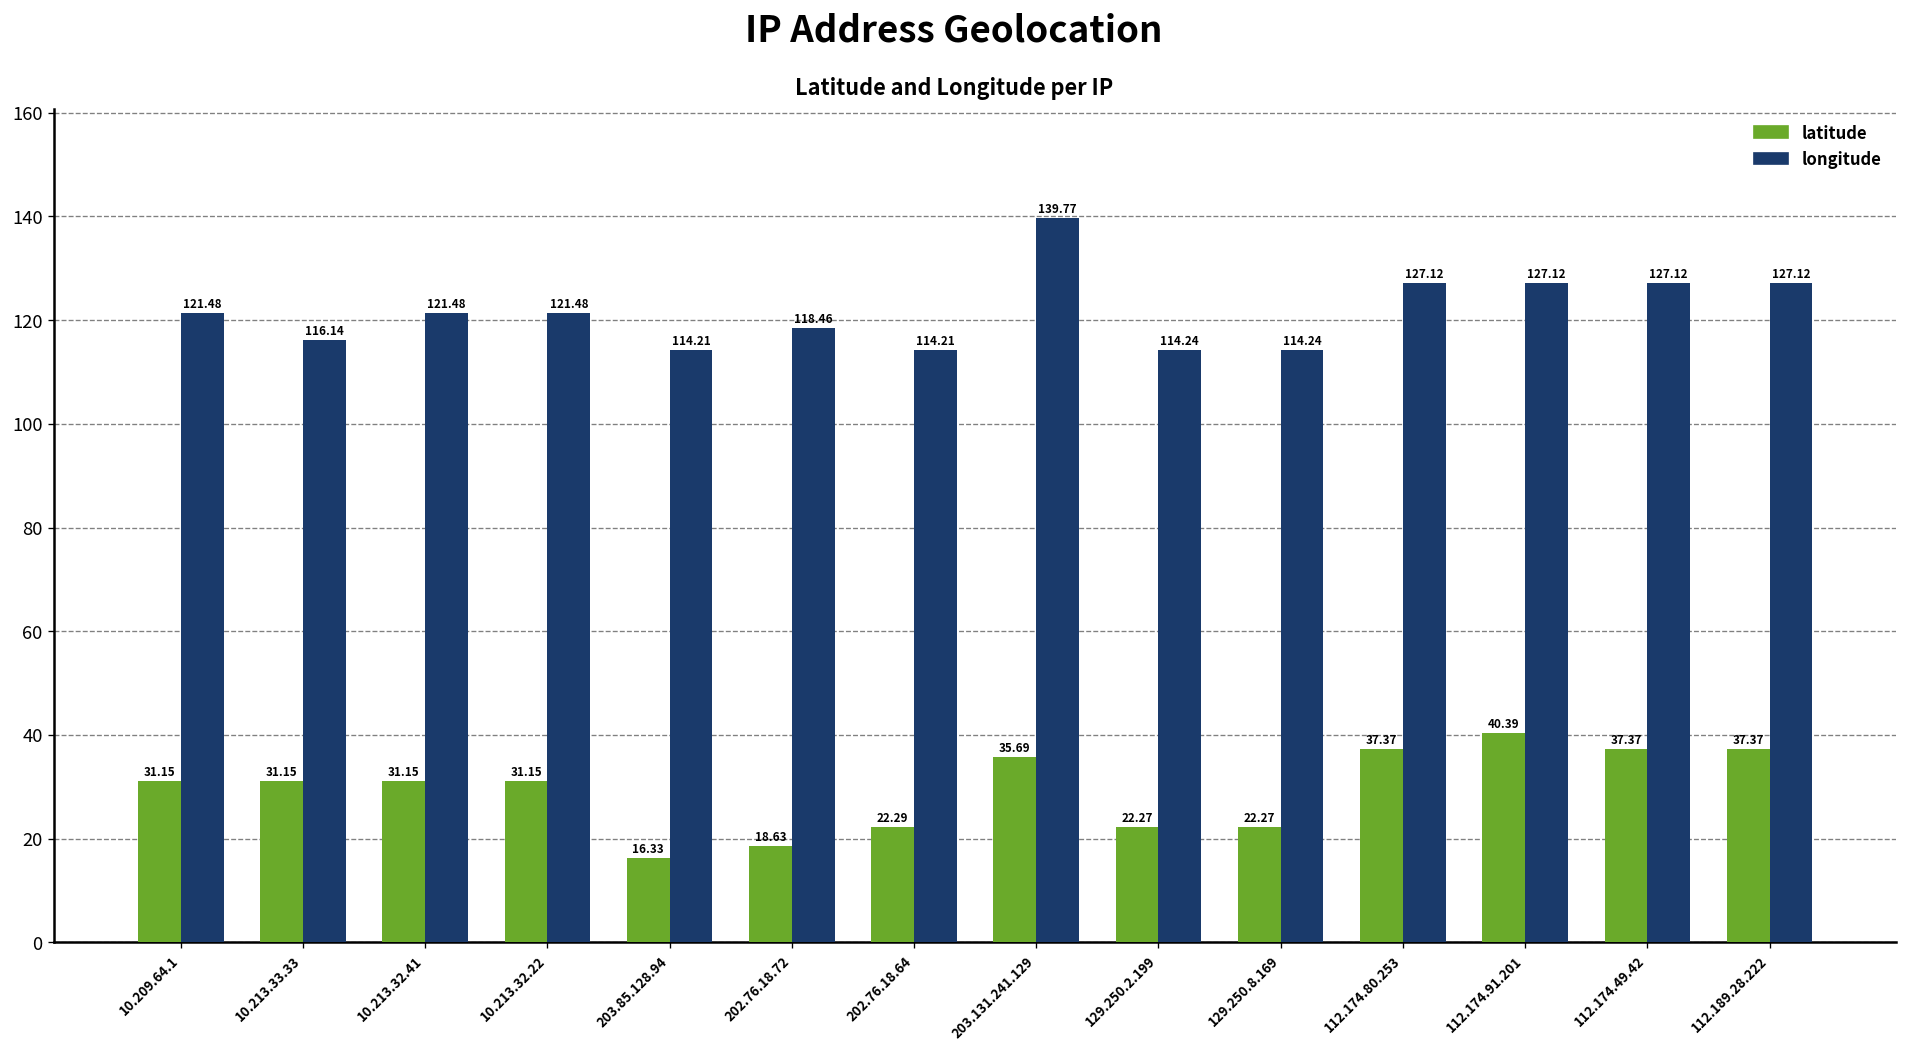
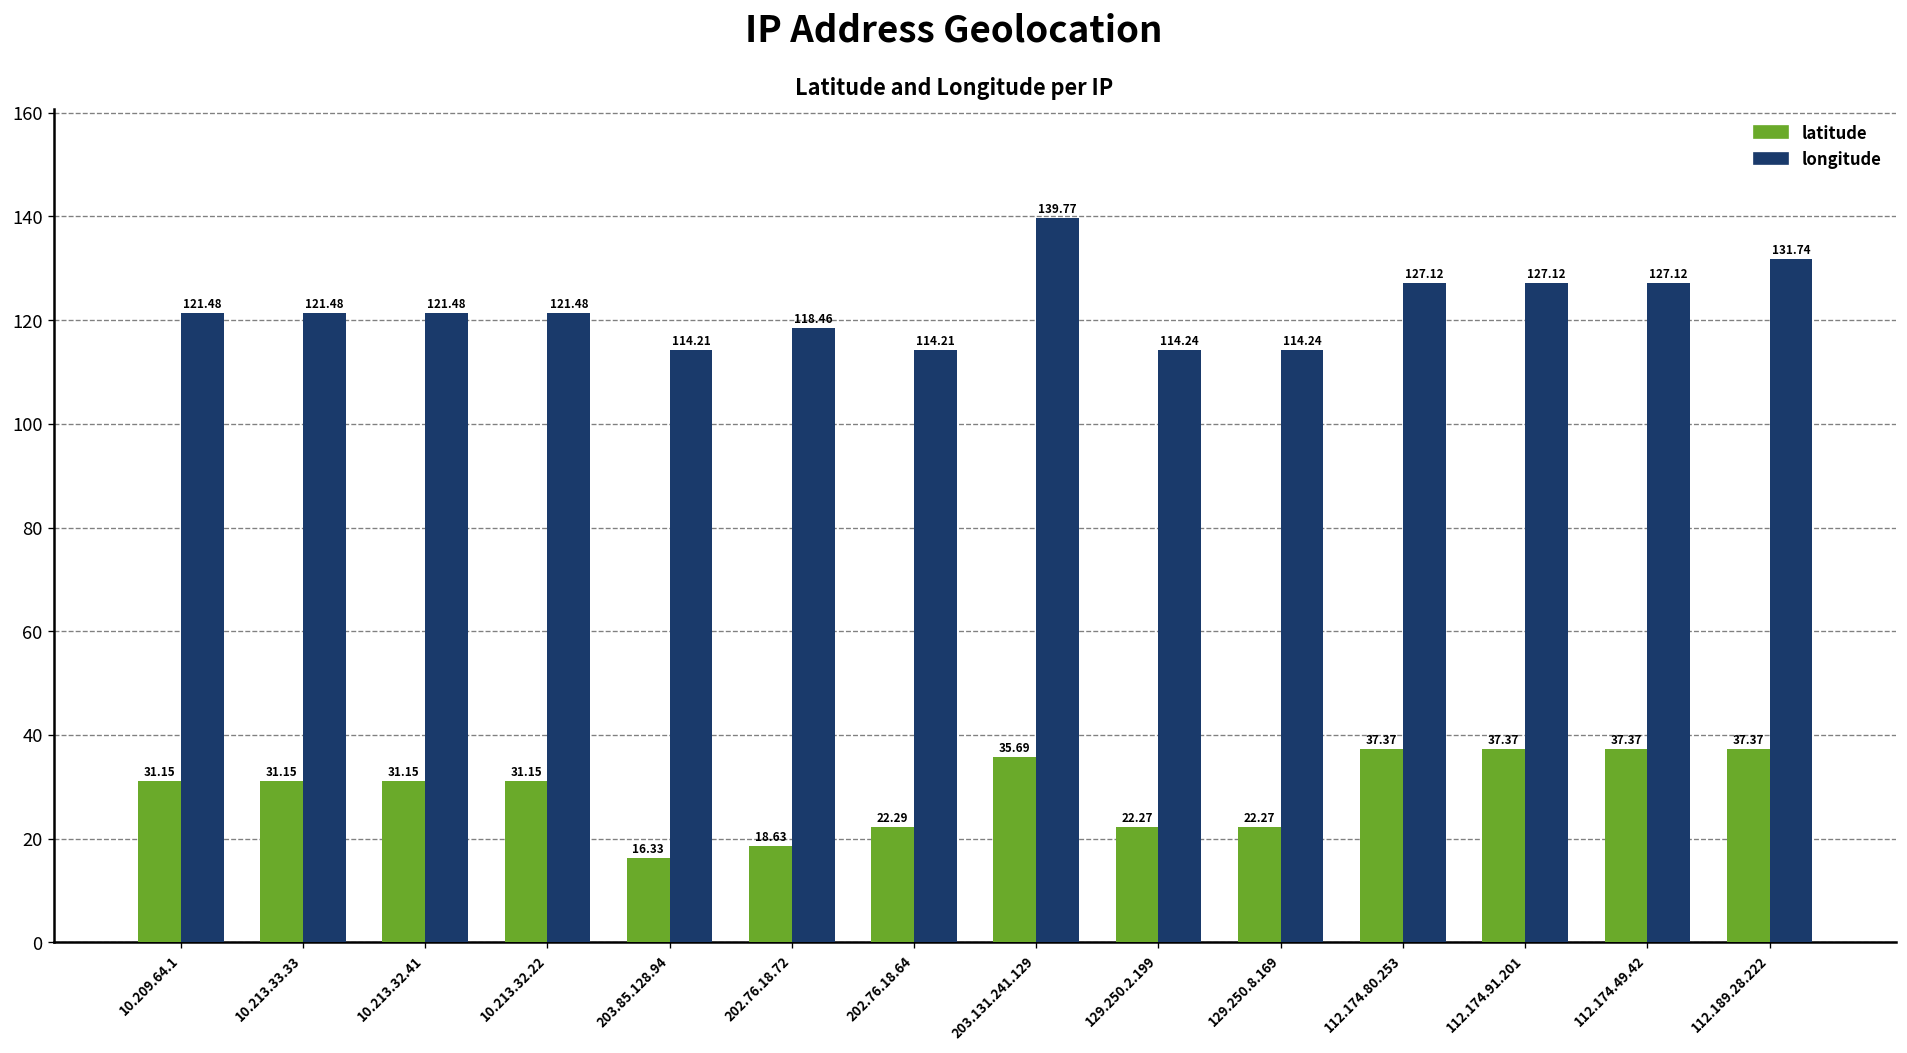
longitude, 10.213.33.33: 116.14 -> 121.48
latitude, 112.174.91.201: 40.39 -> 37.37
longitude, 112.189.28.222: 127.12 -> 131.74
